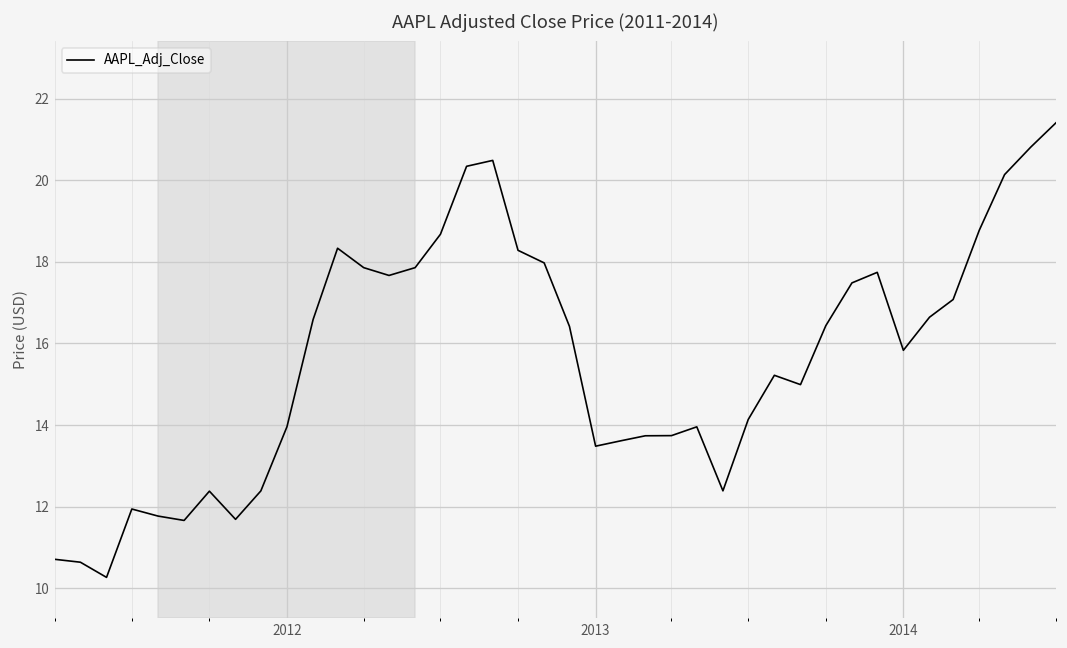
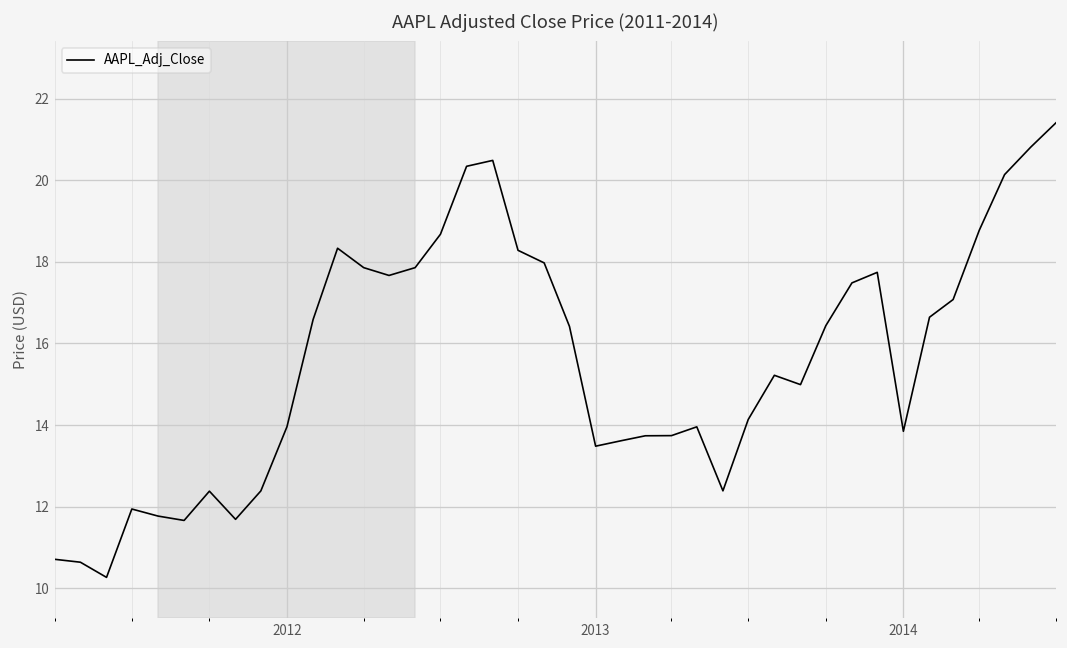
2014: 15.8 -> 13.8
